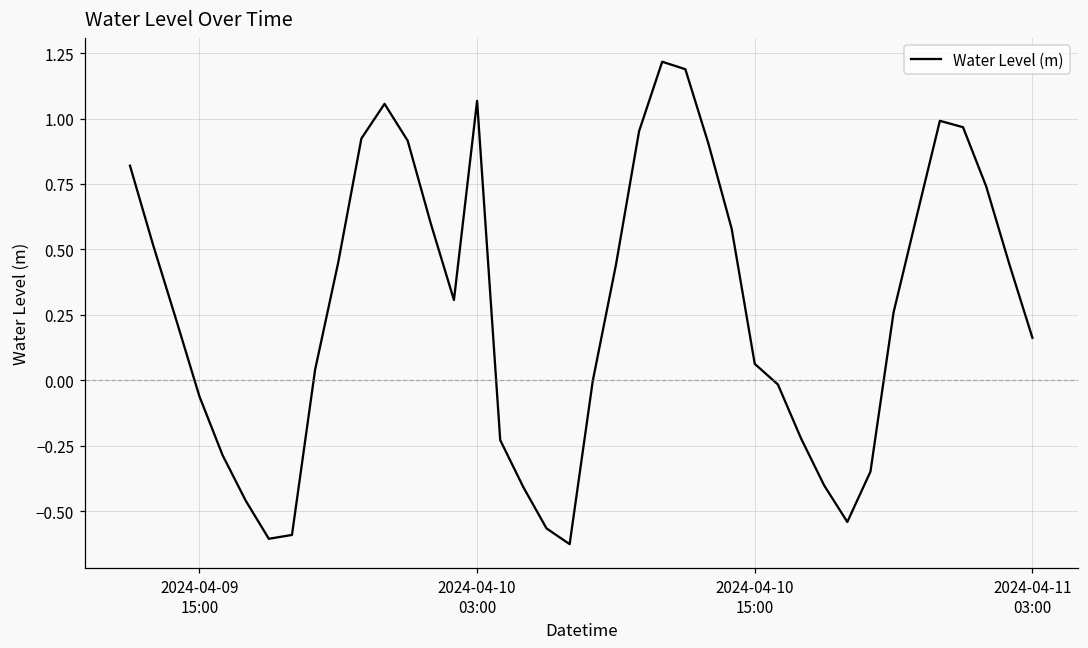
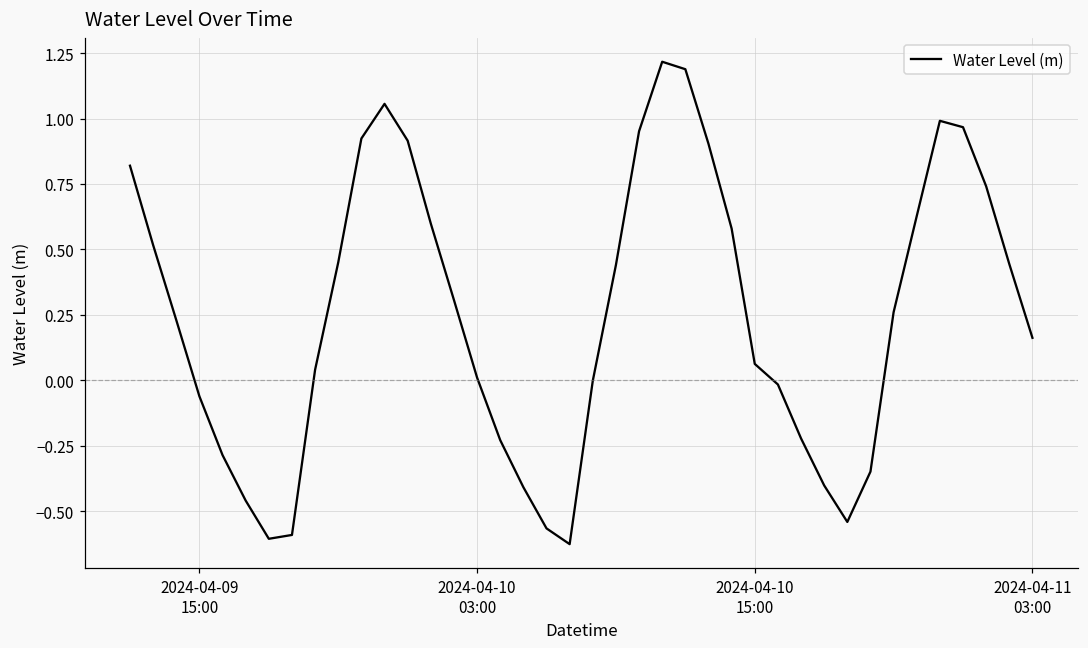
2024-04-10 03:00: 1.07 -> 0.01
